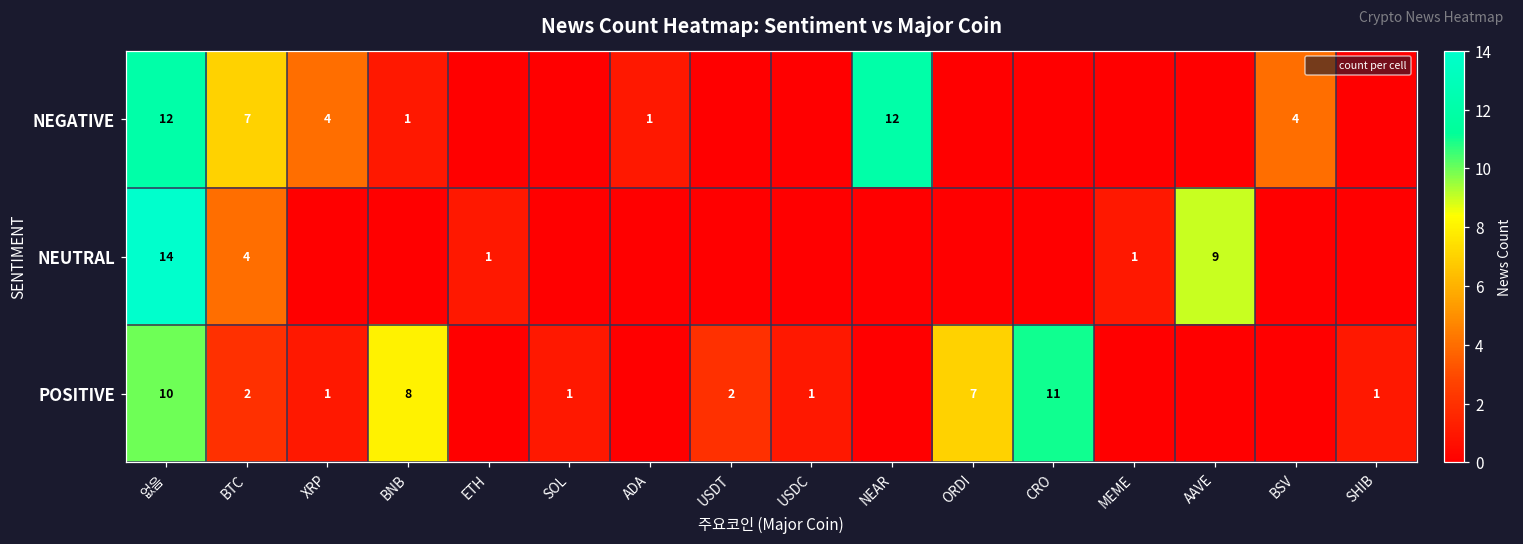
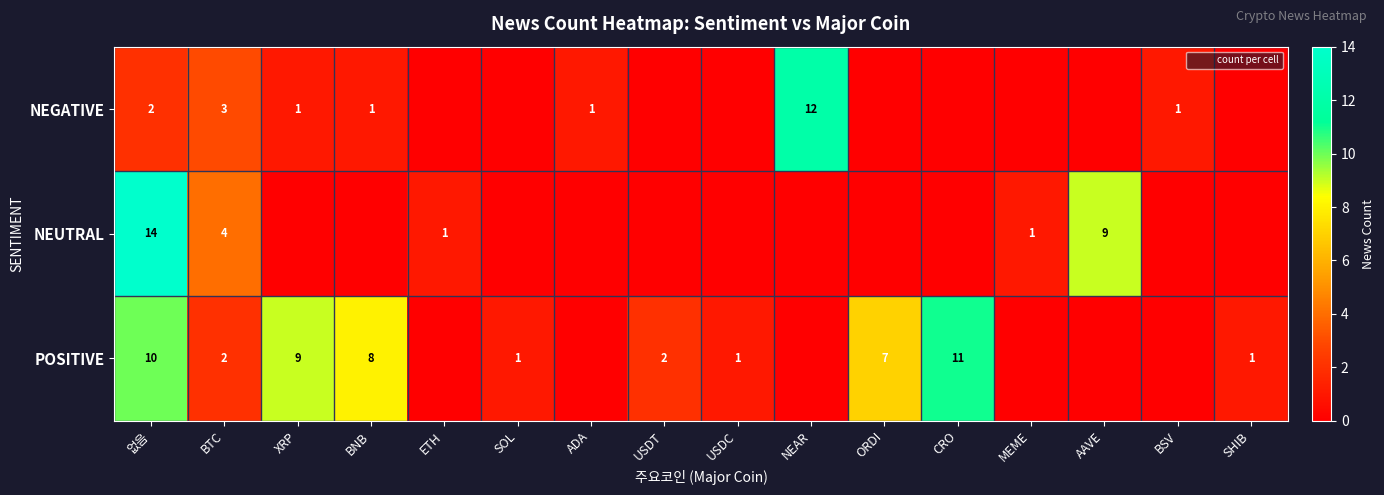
NEGATIVE, 없음: 12 -> 2
NEGATIVE, BTC: 7 -> 3
NEGATIVE, XRP: 4 -> 1
NEGATIVE, BSV: 4 -> 1
POSITIVE, XRP: 1 -> 9
